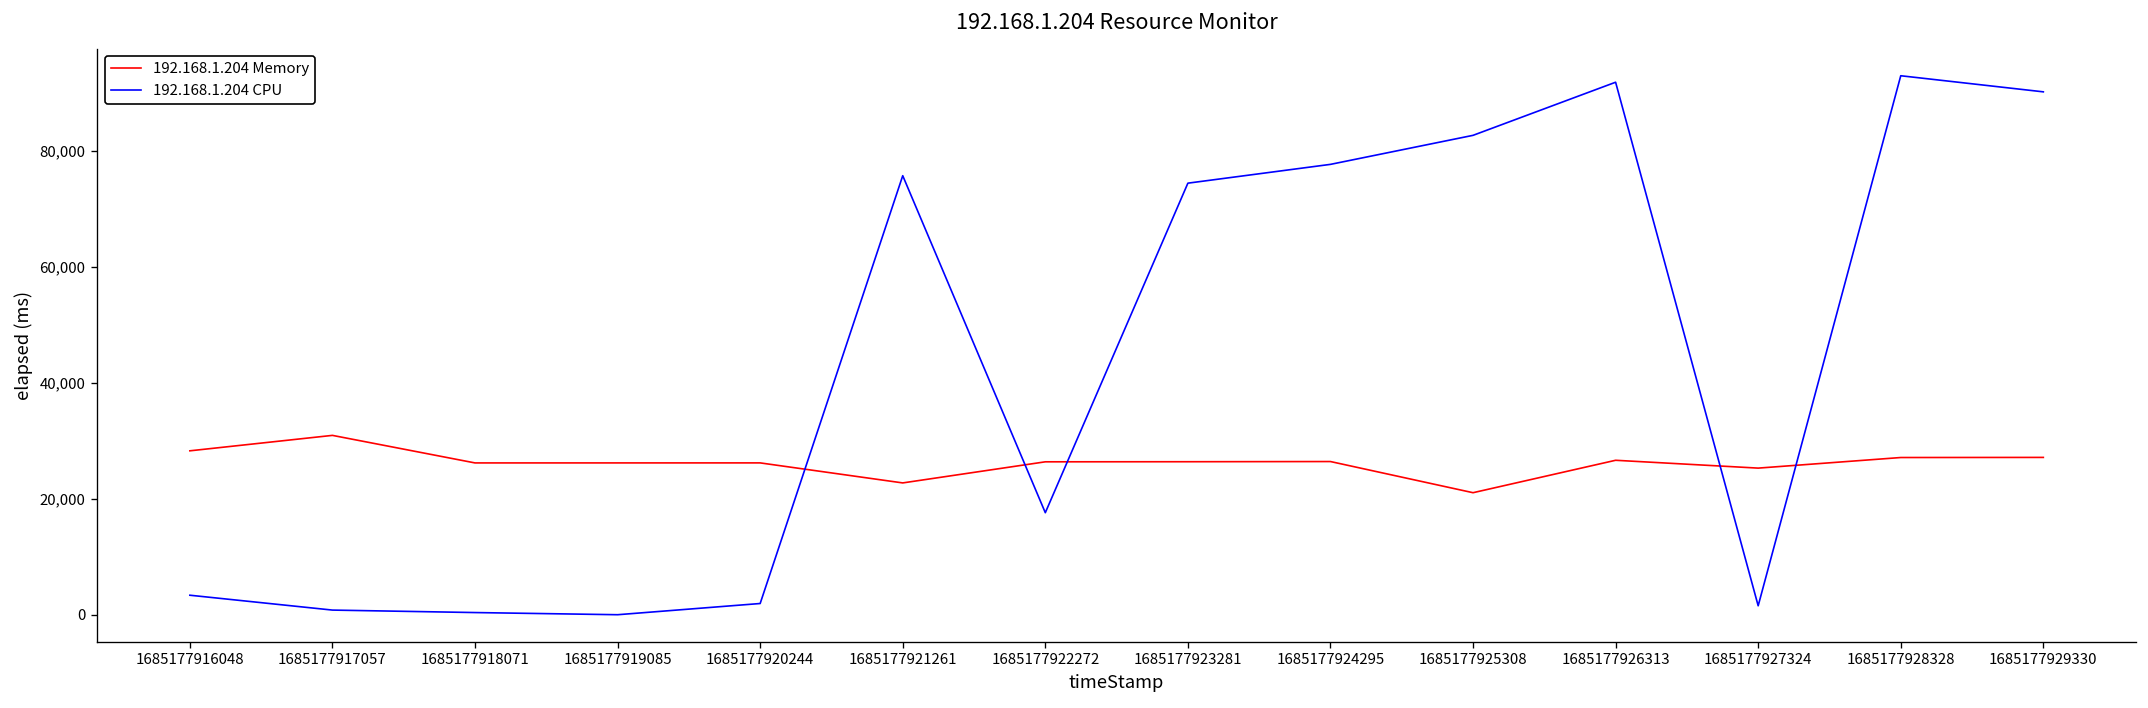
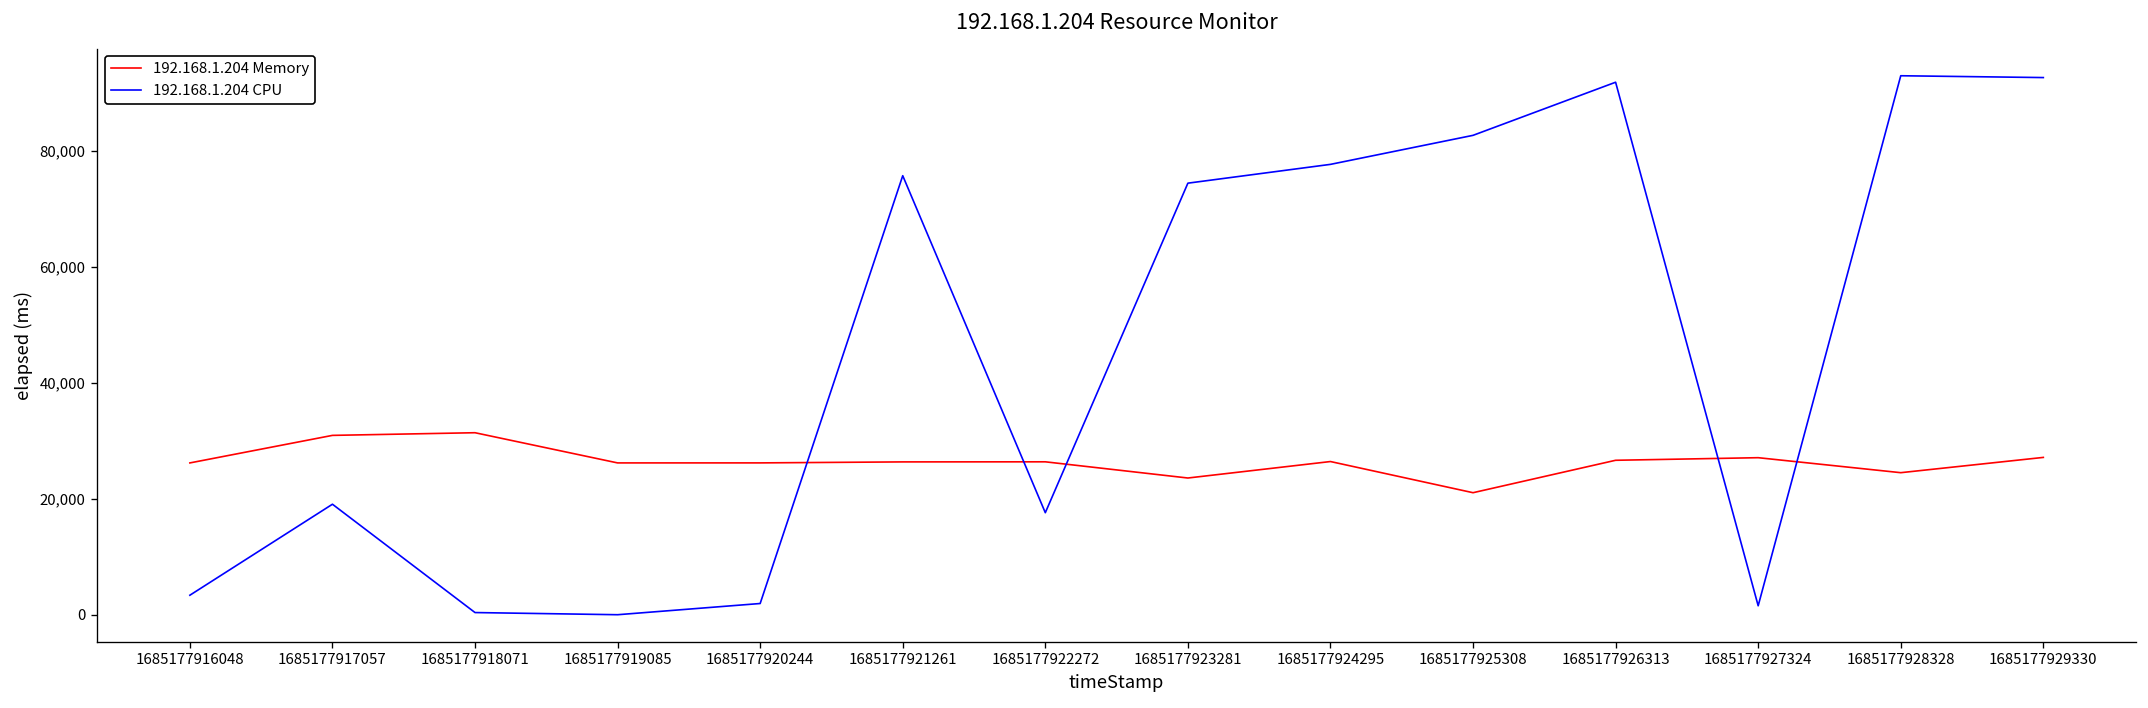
192.168.1.204 Memory, 1685177916048: 28,000 -> 26,000
192.168.1.204 CPU, 1685177917057: 1,000 -> 19,000
192.168.1.204 Memory, 1685177918071: 26,000 -> 31,000
192.168.1.204 Memory, 1685177921261: 23,000 -> 26,000
192.168.1.204 Memory, 1685177923281: 26,000 -> 24,000
192.168.1.204 Memory, 1685177927324: 25,000 -> 27,000
192.168.1.204 Memory, 1685177928328: 27,000 -> 25,000
192.168.1.204 CPU, 1685177929330: 90,000 -> 93,000
